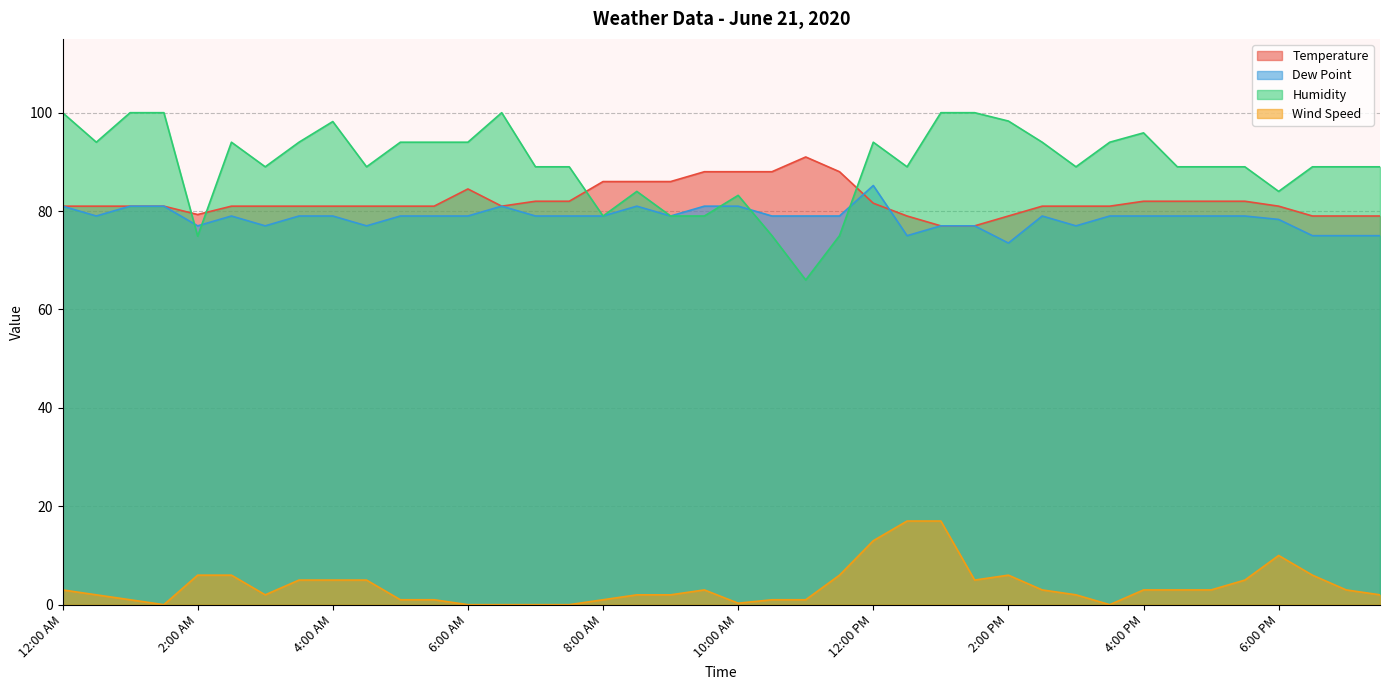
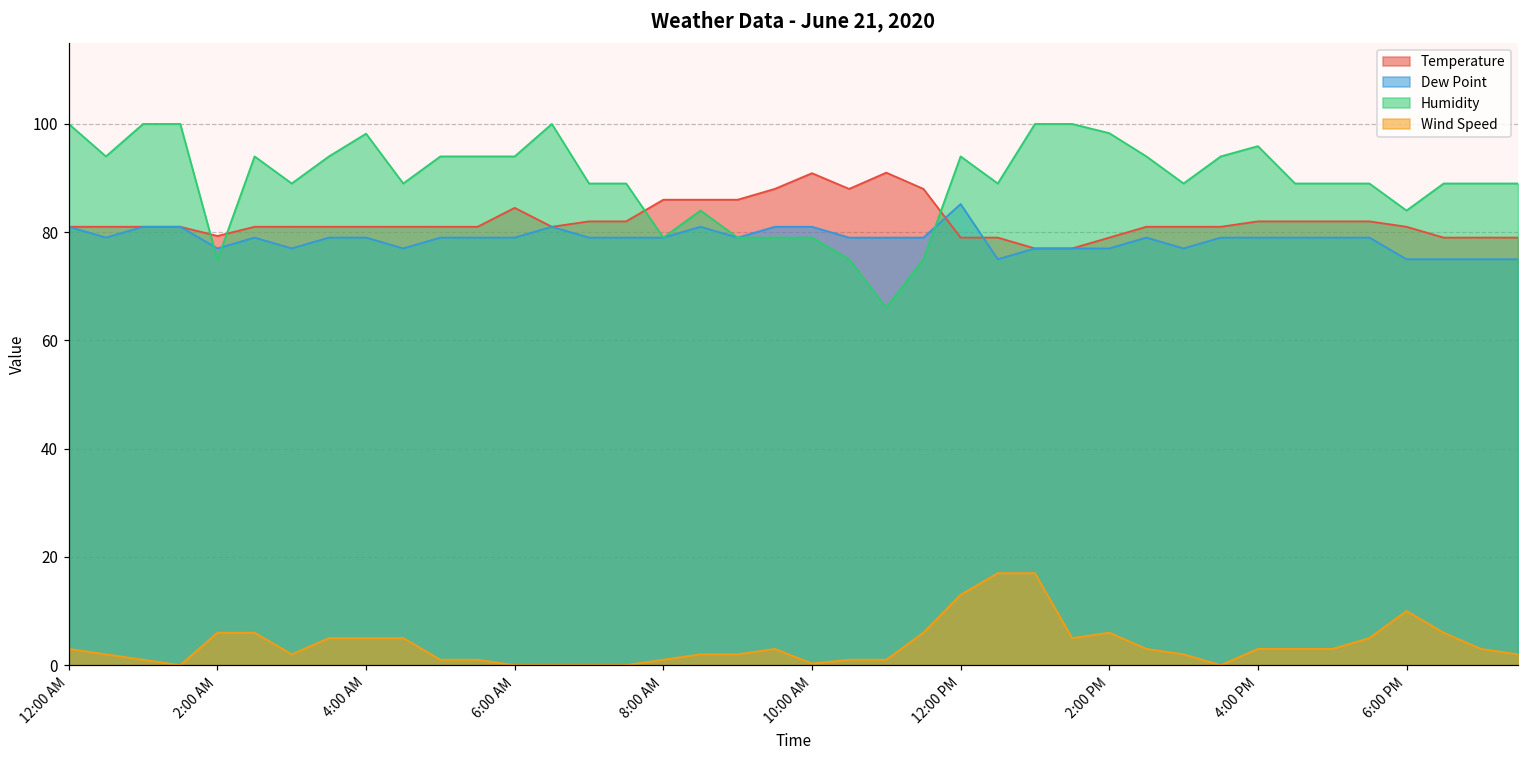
Temperature, 10:00 AM: 88 -> 91
Humidity, 10:00 AM: 83 -> 79
Temperature, 12:00 PM: 82 -> 79
Dew Point, 2:00 PM: 74 -> 77
Dew Point, 6:00 PM: 78 -> 75
